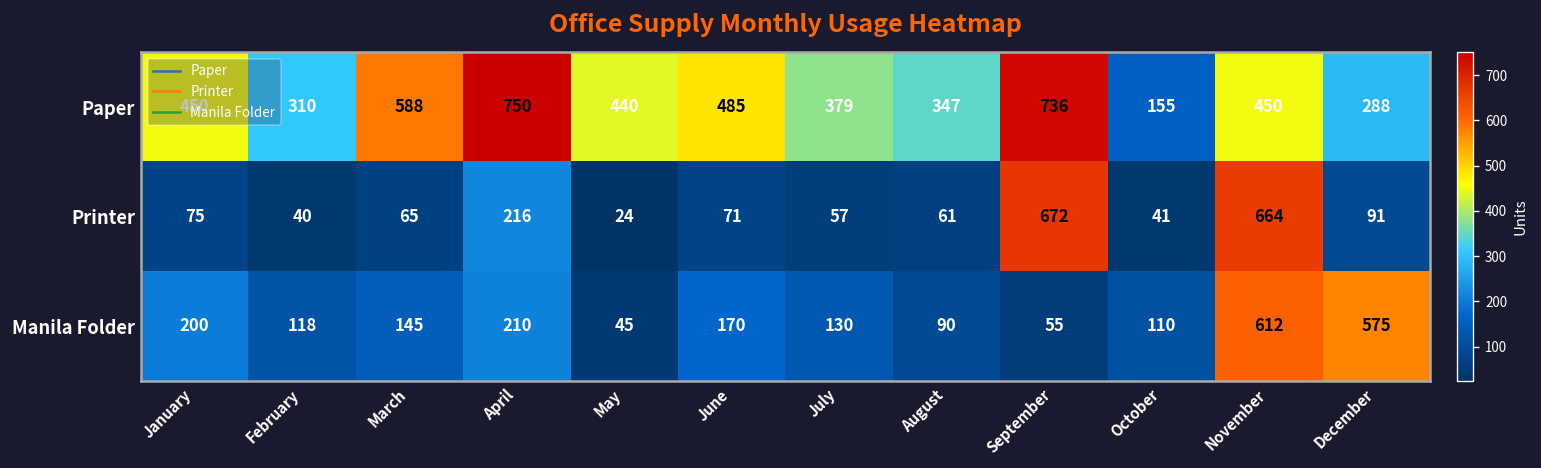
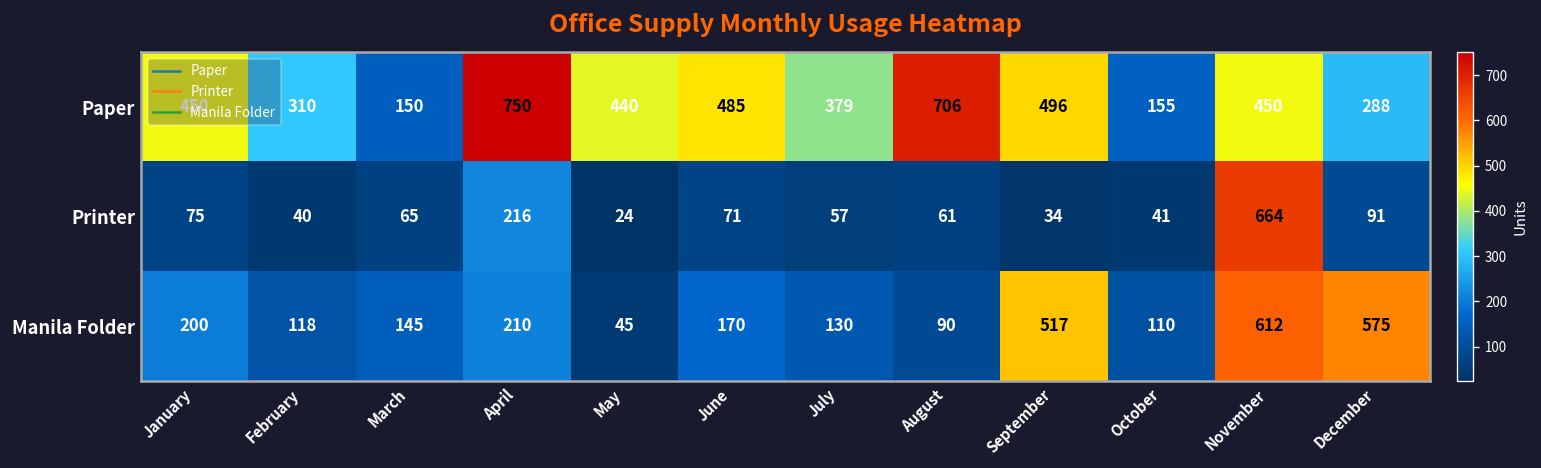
Paper, March: 588 -> 150
Paper, August: 347 -> 706
Paper, September: 736 -> 496
Printer, September: 672 -> 34
Manila Folder, September: 55 -> 517
